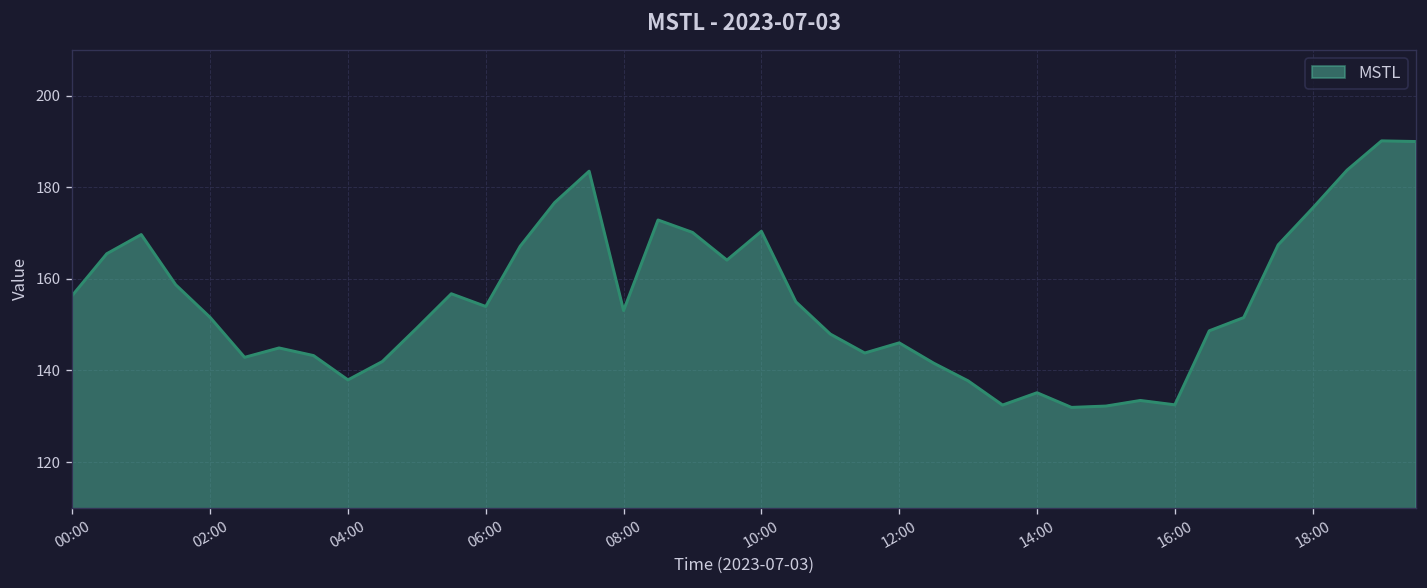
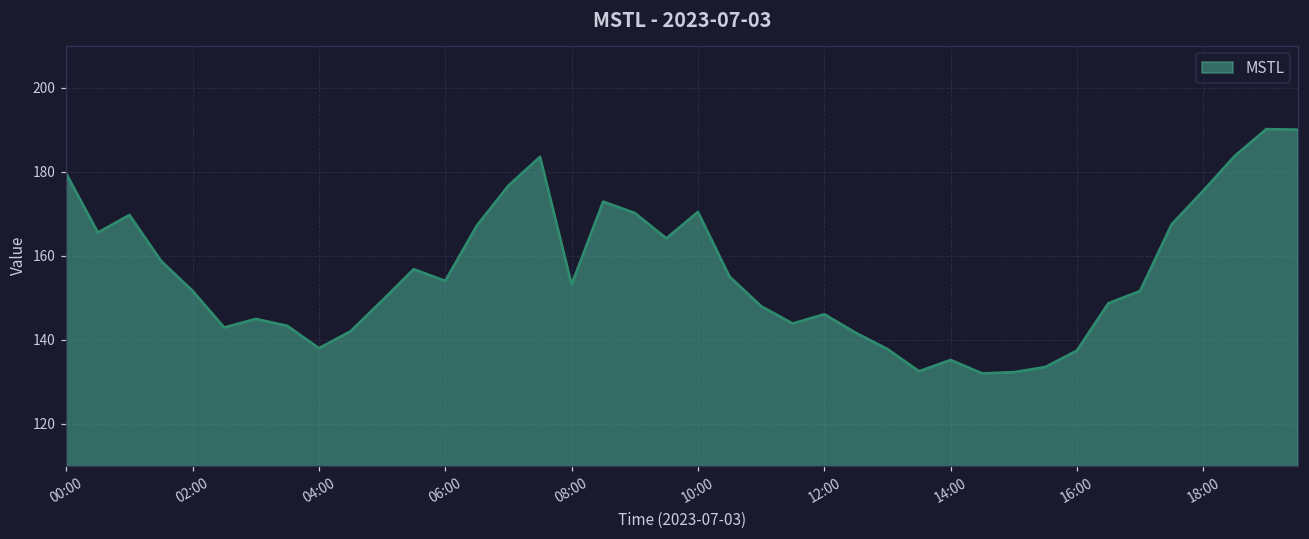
00:00: 156 -> 180
16:00: 133 -> 137
